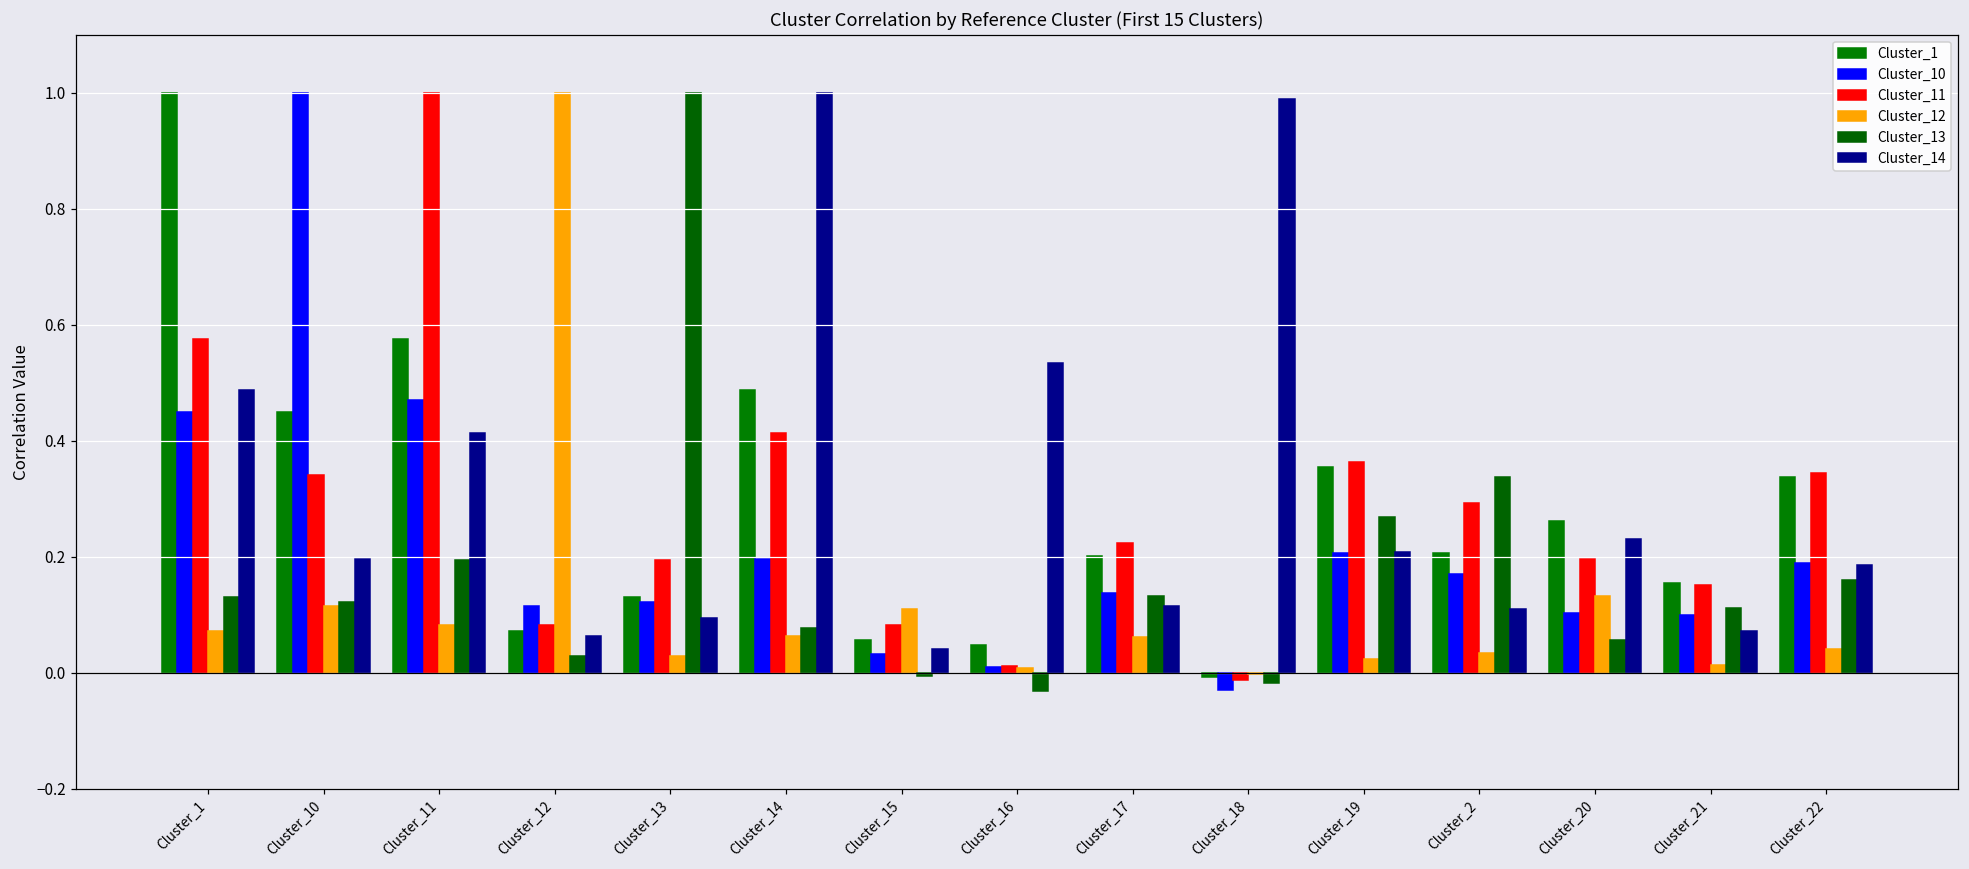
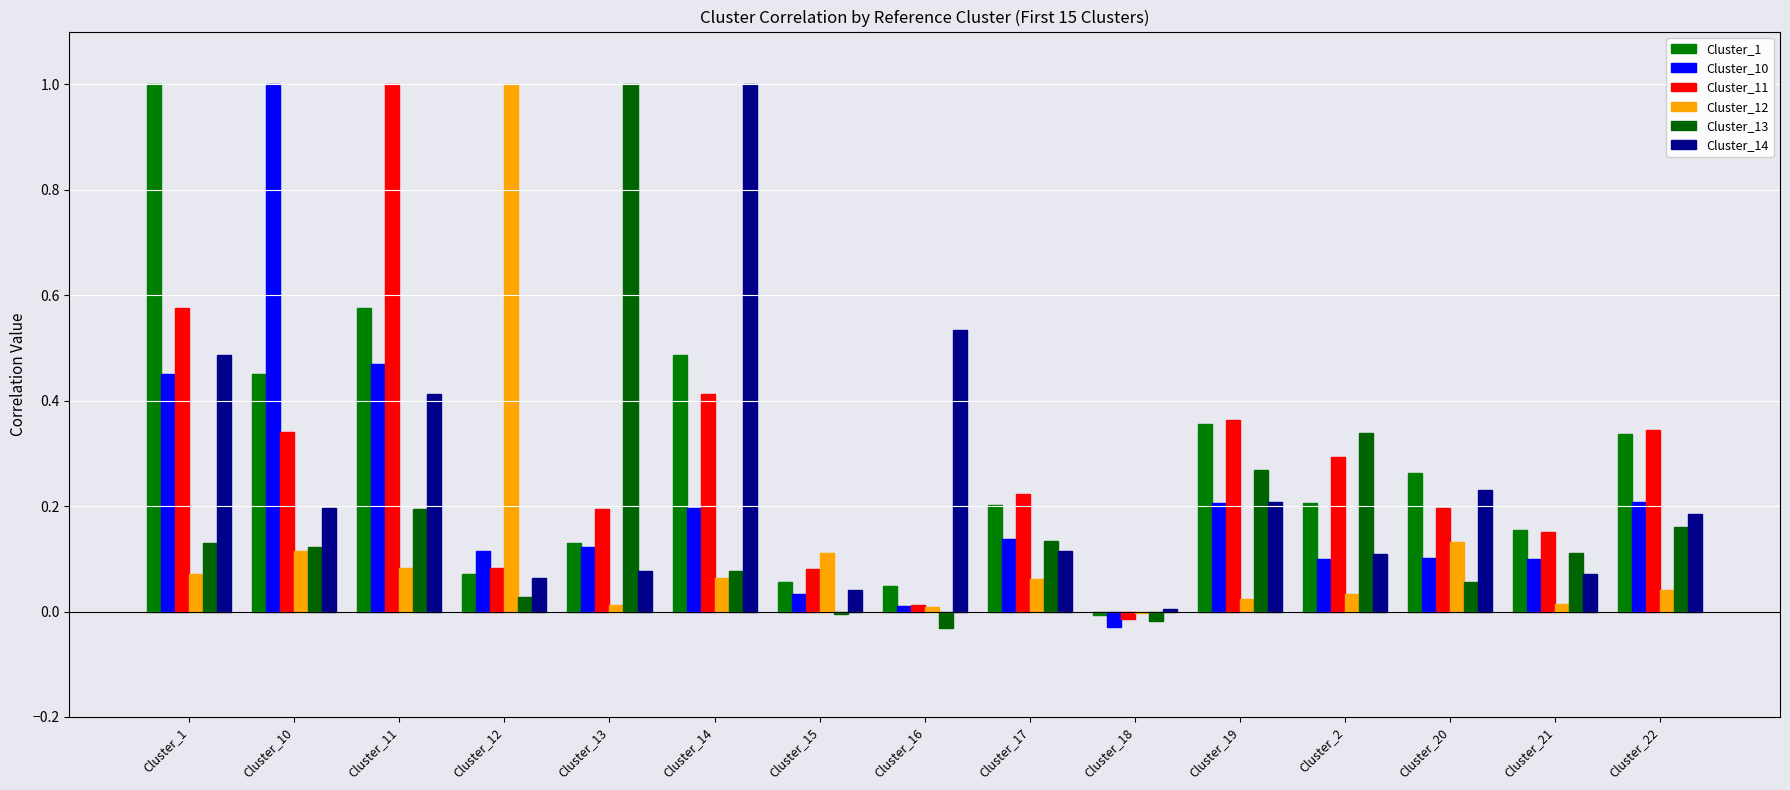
Cluster_12, Cluster_13: 0.03 -> 0.01
Cluster_14, Cluster_13: 0.09 -> 0.08
Cluster_14, Cluster_18: 0.99 -> 0.00
Cluster_10, Cluster_2: 0.17 -> 0.10
Cluster_10, Cluster_22: 0.19 -> 0.21
